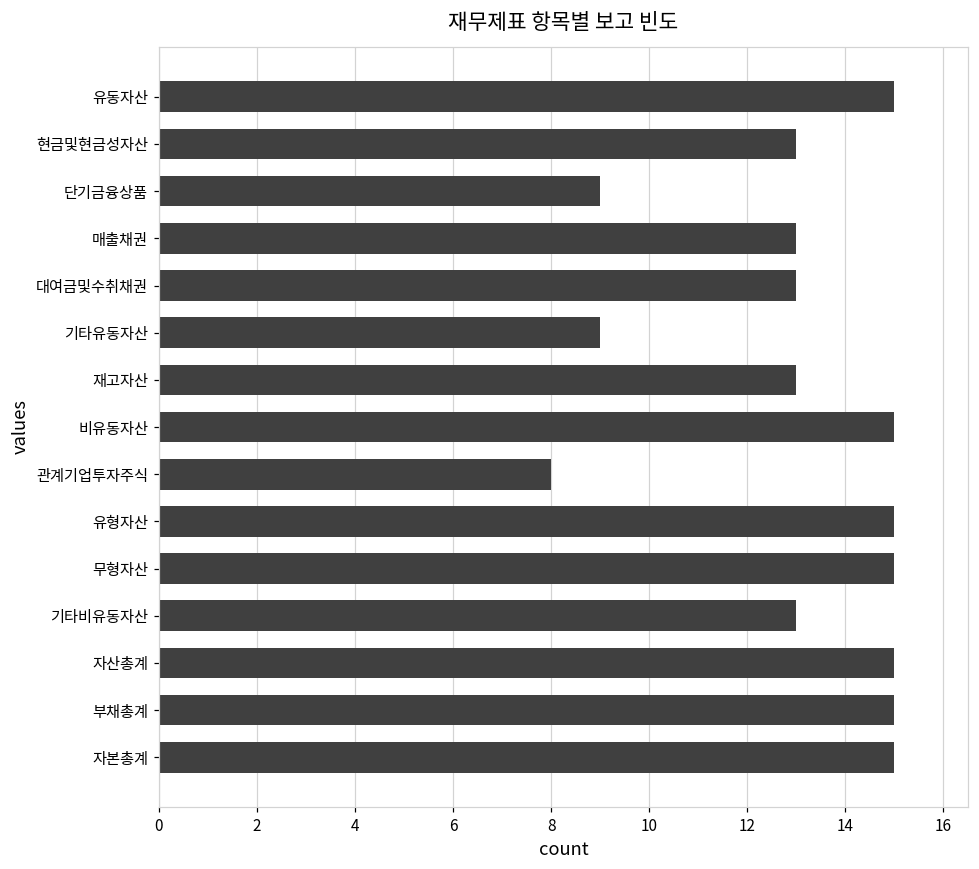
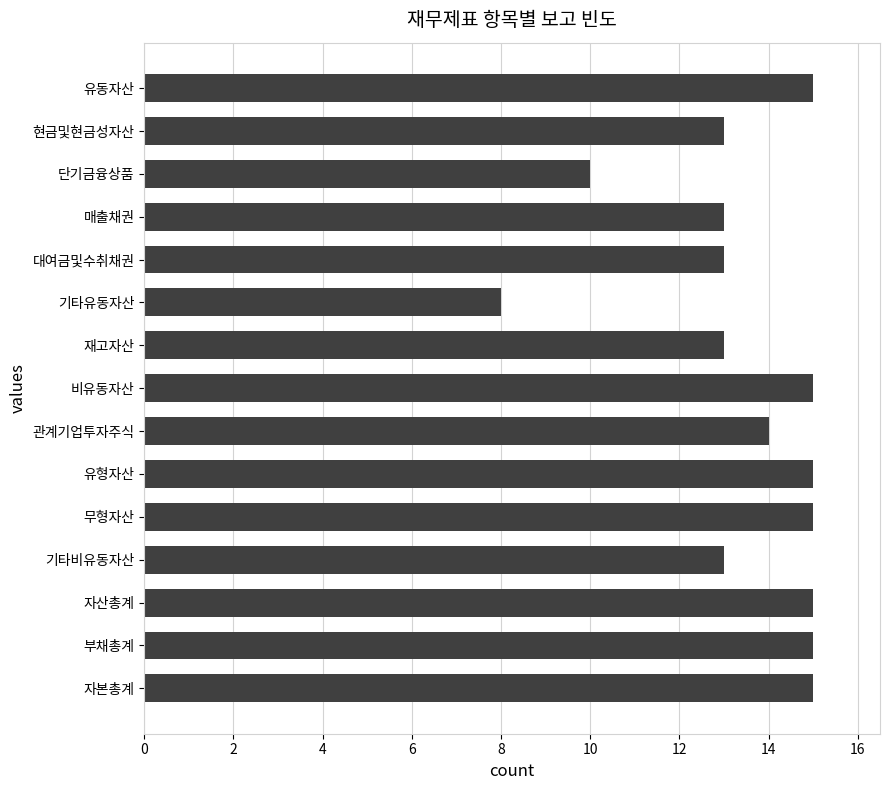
단기금융상품: 9 -> 10
기타유동자산: 9 -> 8
관계기업투자주식: 8 -> 14
